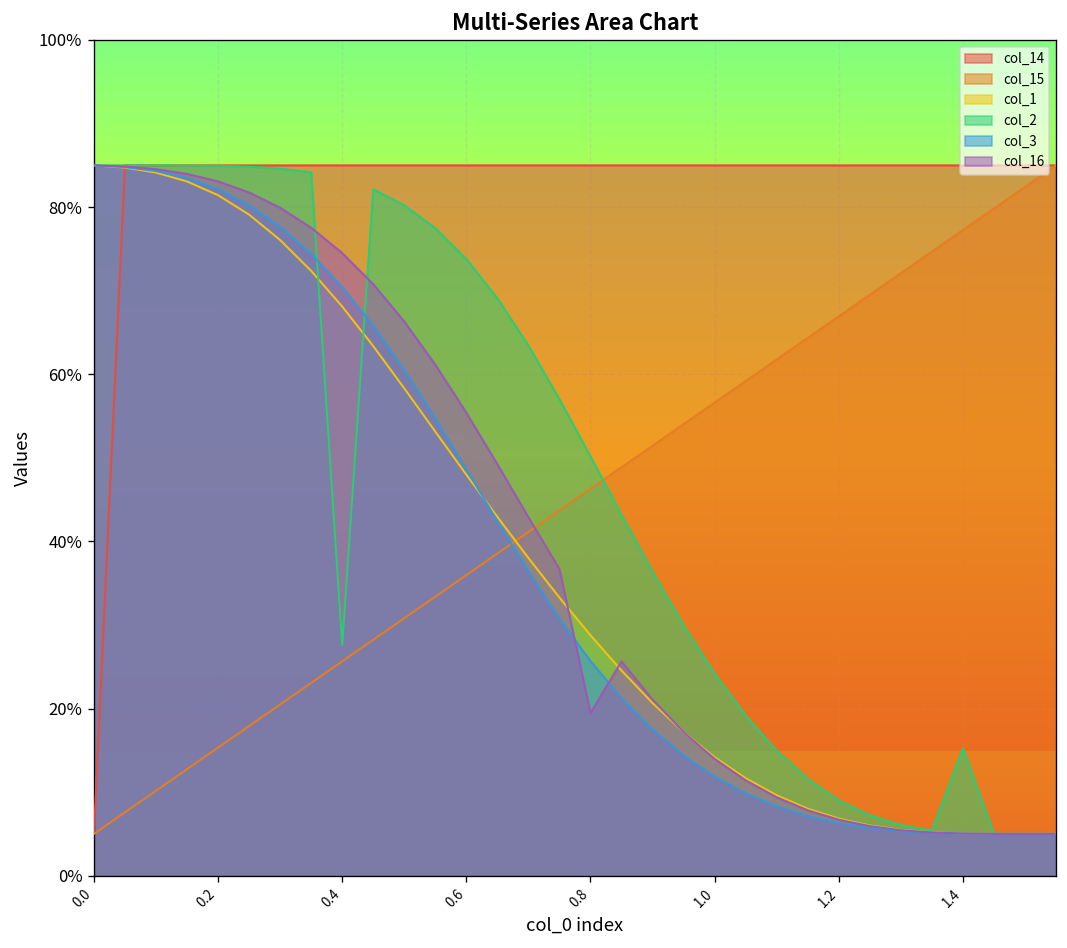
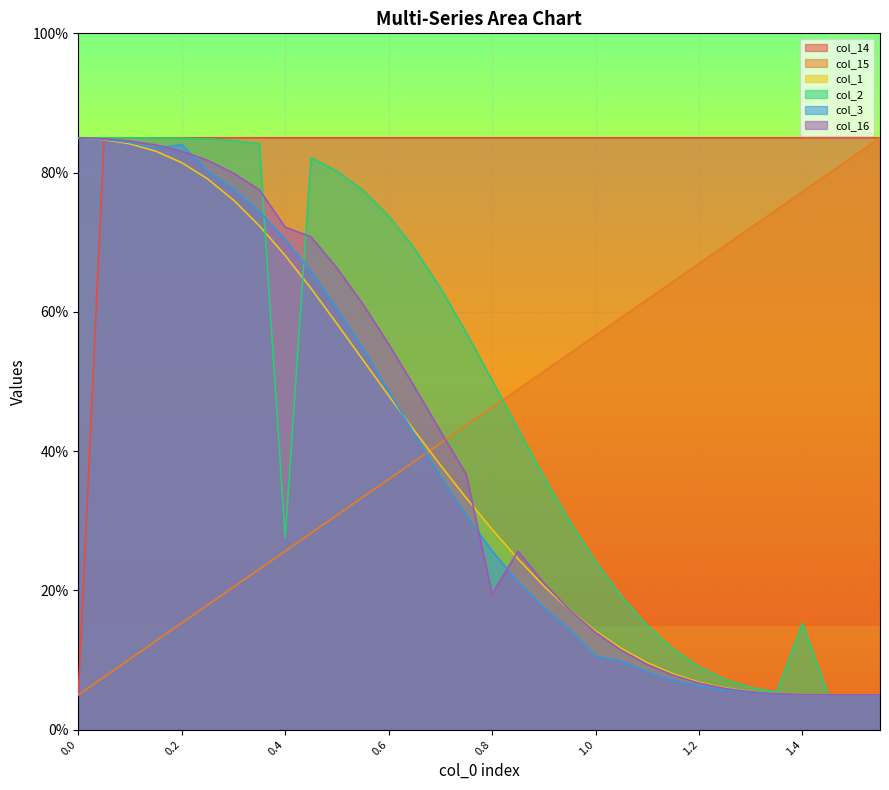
col_3, 0.2: 82% -> 84%
col_16, 0.4: 75% -> 72%
col_3, 1.0: 12% -> 11%
